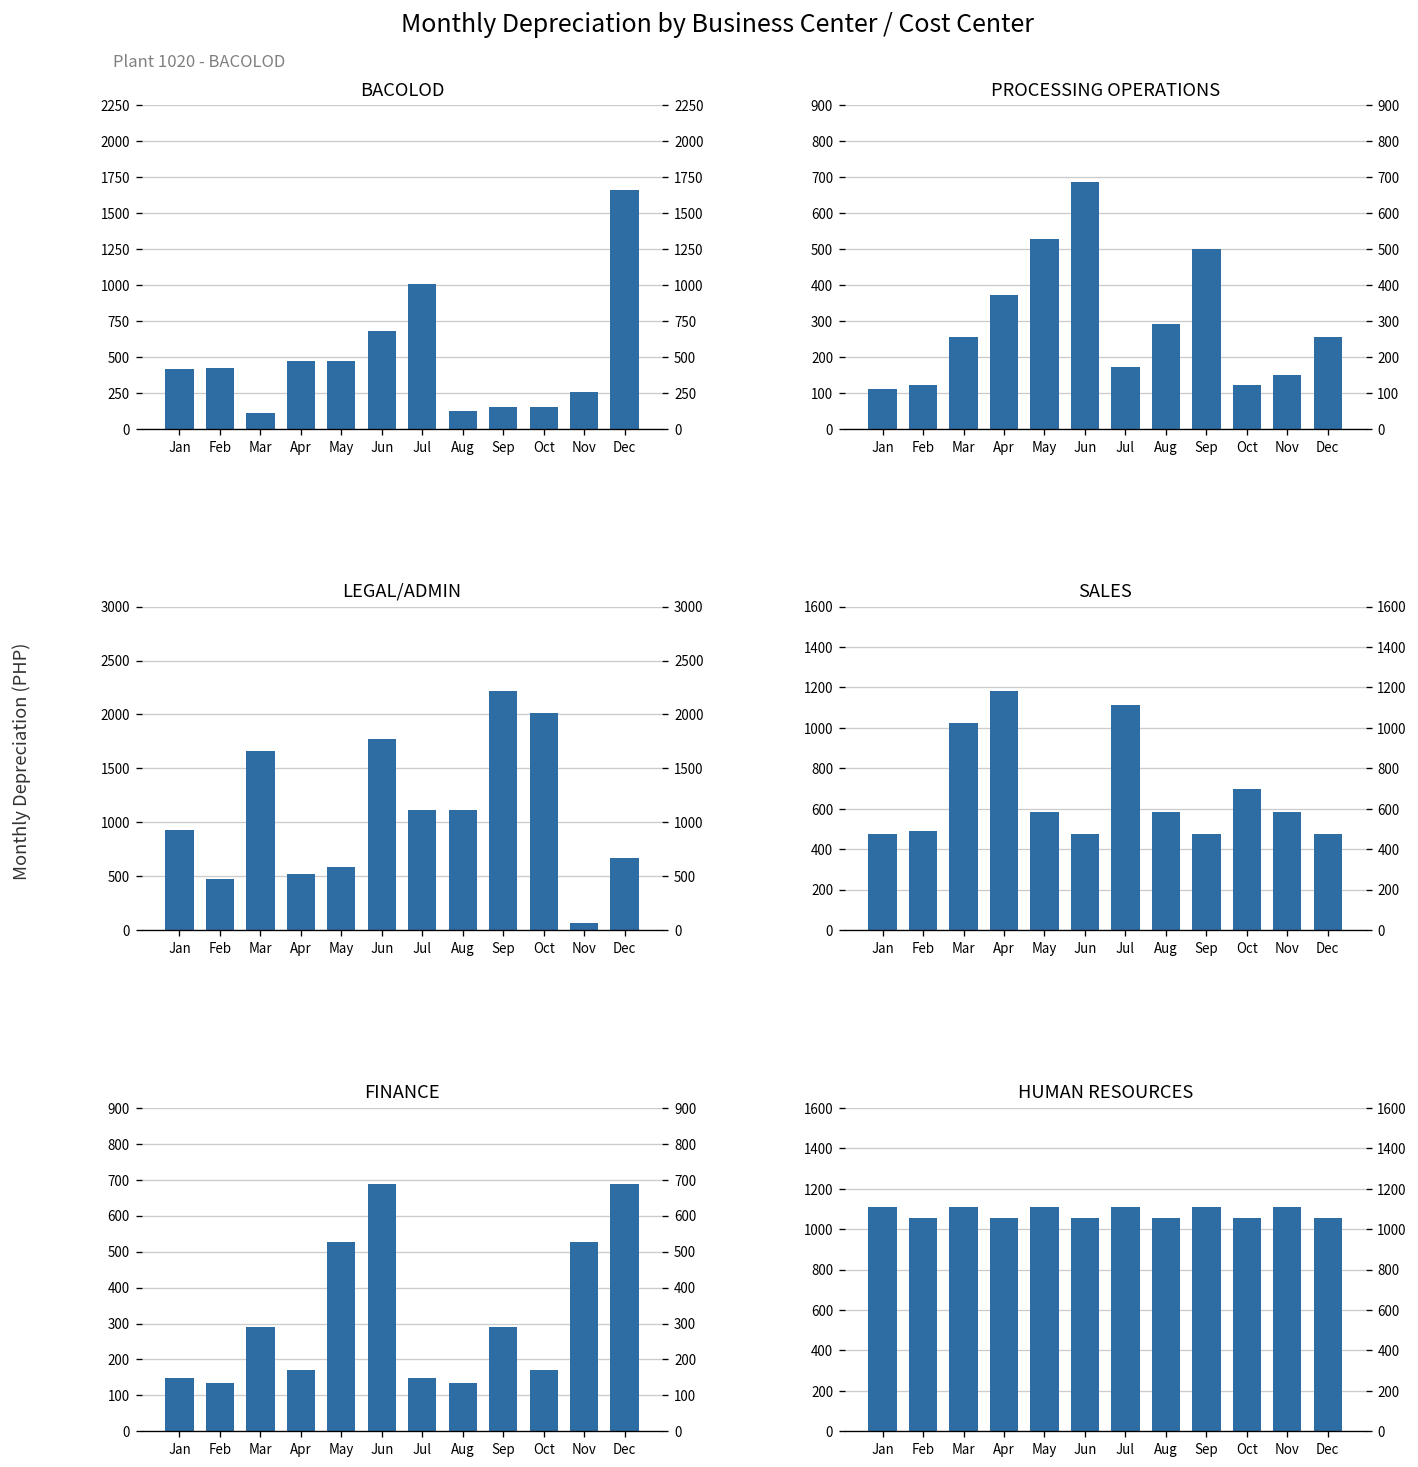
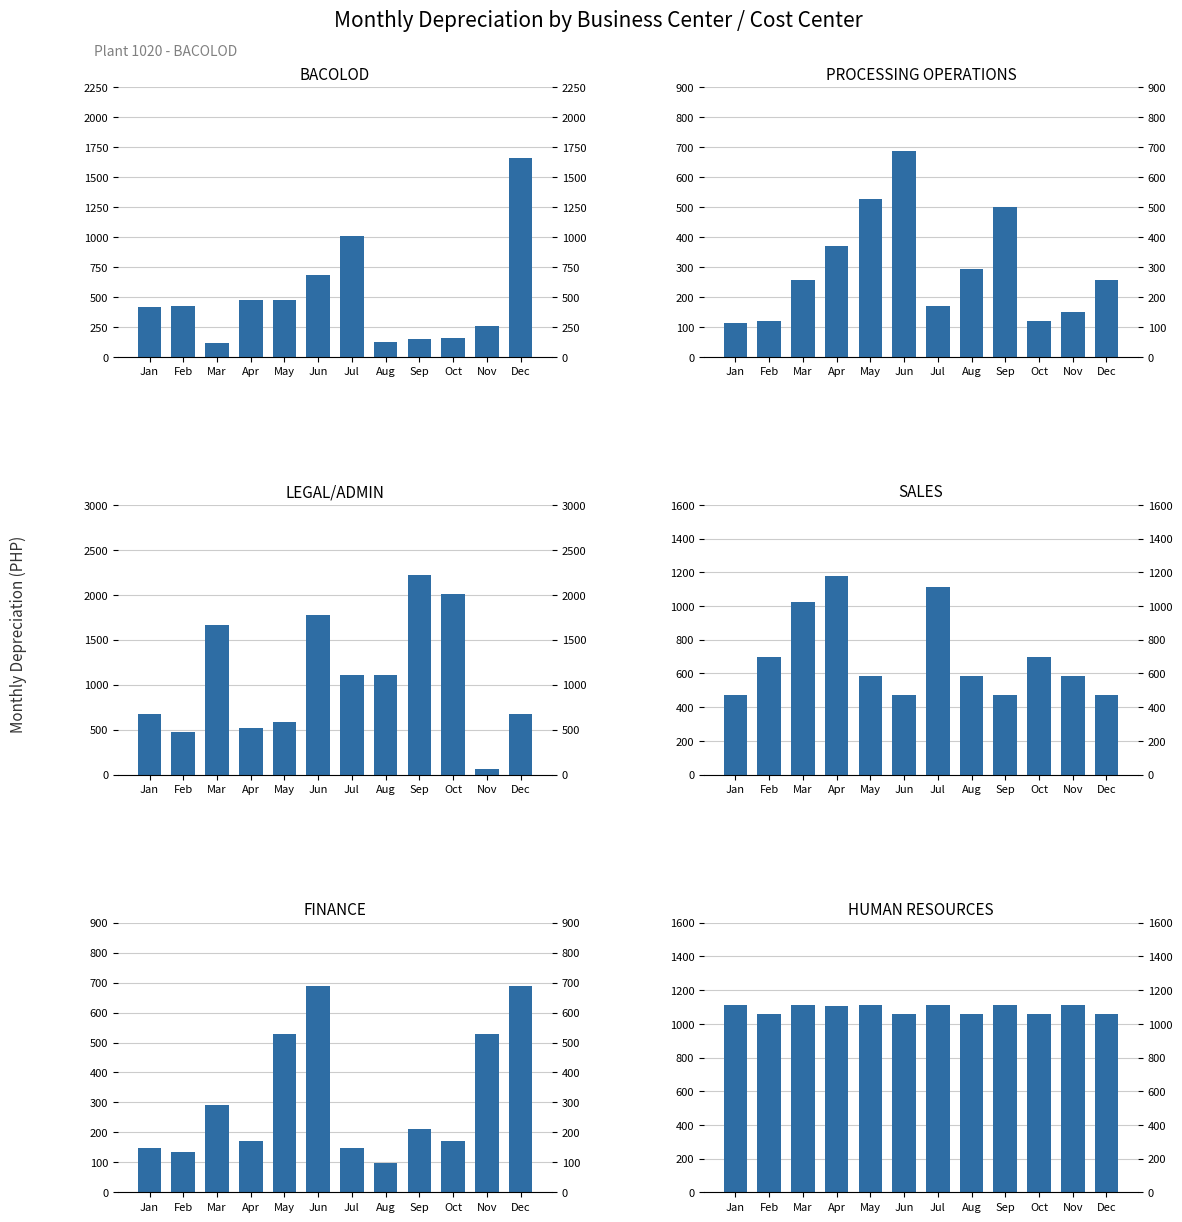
LEGAL/ADMIN, Jan: 900 -> 700
SALES, Feb: 490 -> 700
FINANCE, Aug: 140 -> 100
FINANCE, Sep: 290 -> 210
HUMAN RESOURCES, Apr: 1060 -> 1100
